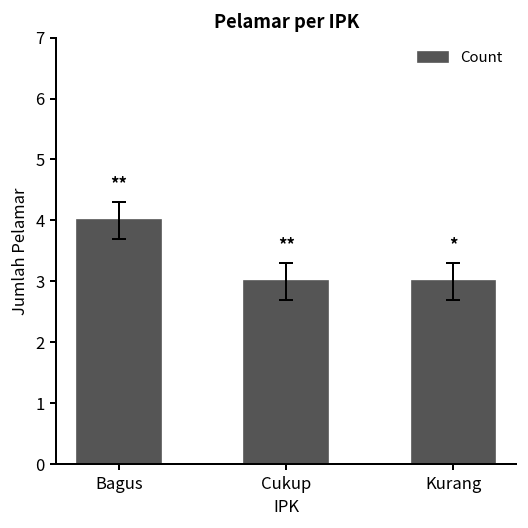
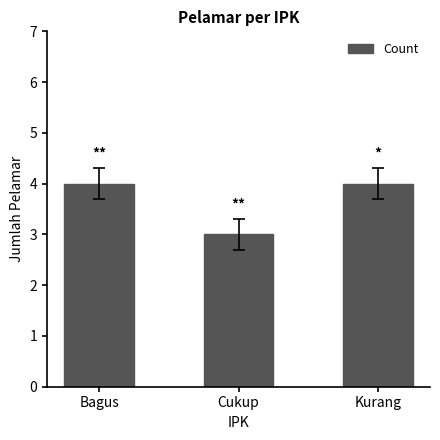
Count, Kurang: 3 -> 4
